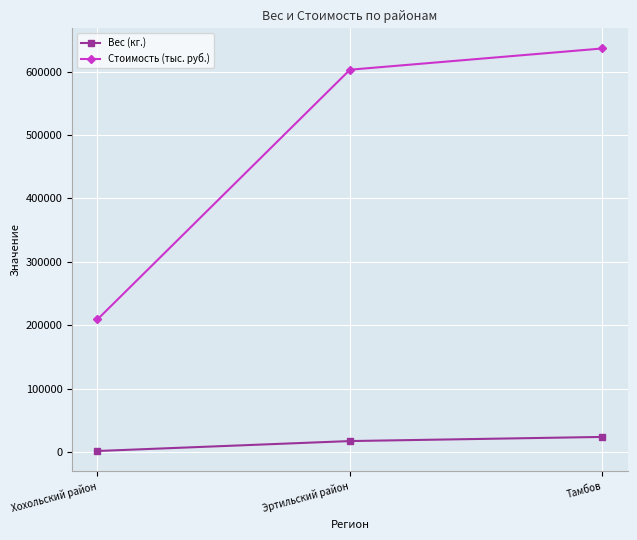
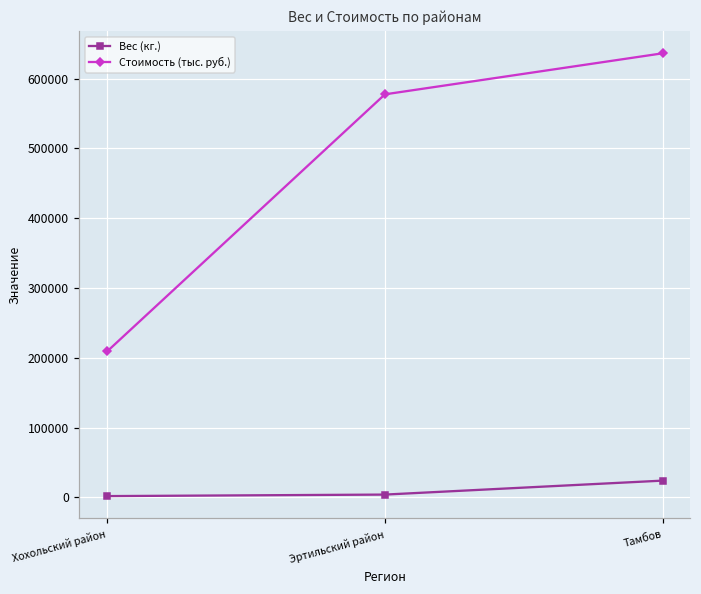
Вес (кг.), Эртильский район: 20000 -> 0
Стоимость (тыс. руб.), Эртильский район: 600000 -> 580000
